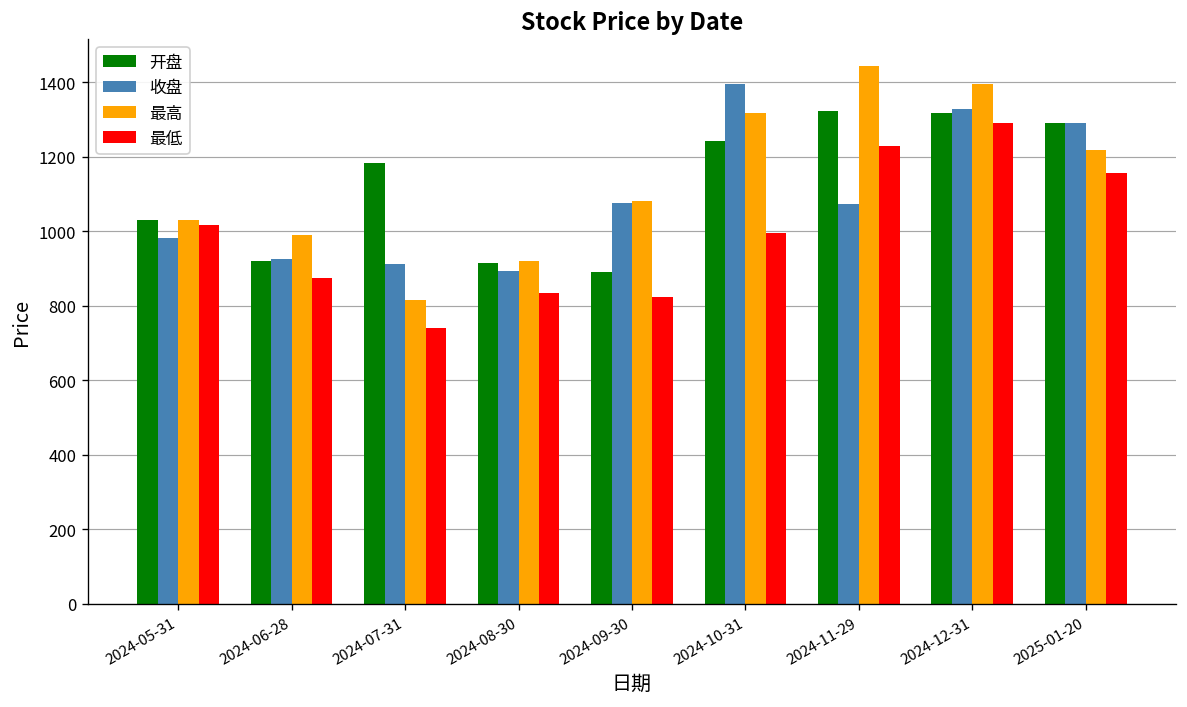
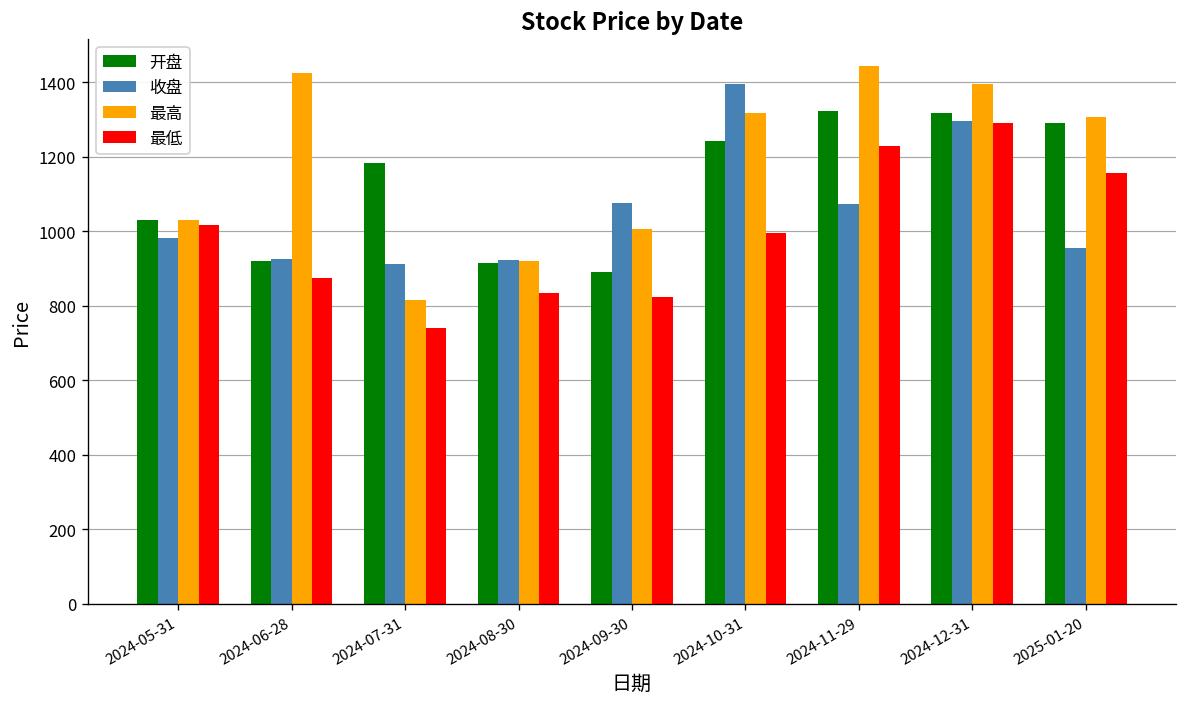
最高, 2024-06-28: 990 -> 1430
收盘, 2024-08-30: 890 -> 920
最高, 2024-09-30: 1080 -> 1010
收盘, 2024-12-31: 1330 -> 1300
收盘, 2025-01-20: 1290 -> 960
最高, 2025-01-20: 1220 -> 1310
